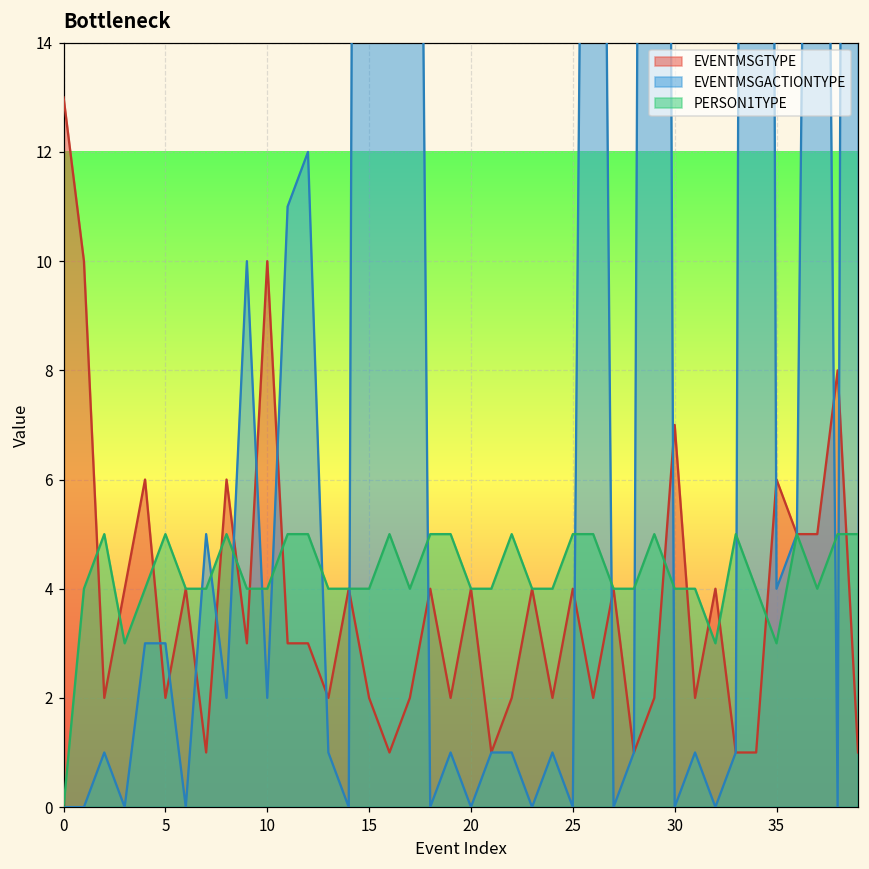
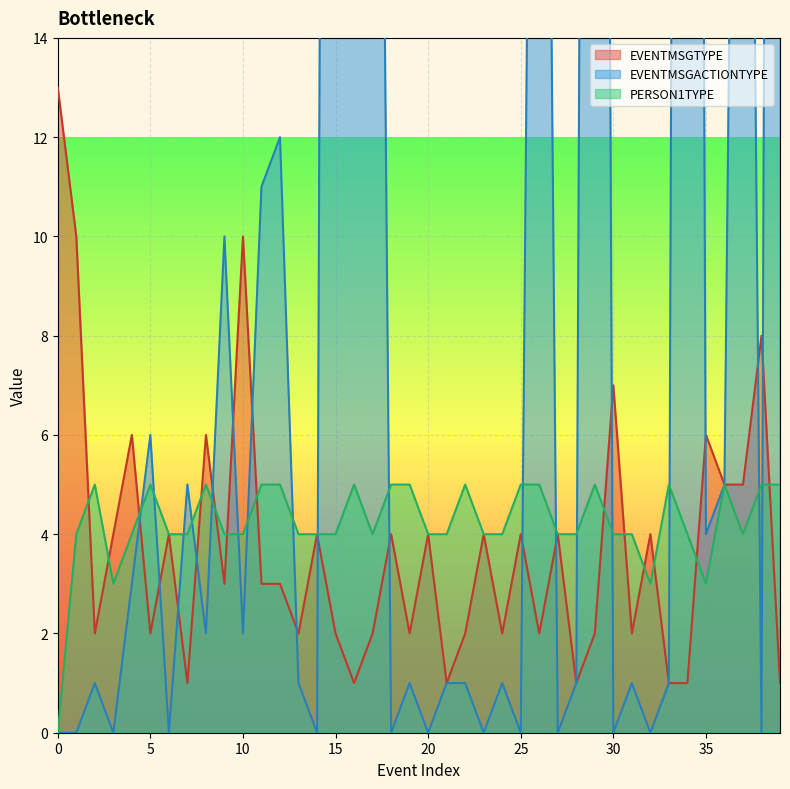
EVENTMSGACTIONTYPE, 5: 3 -> 6
